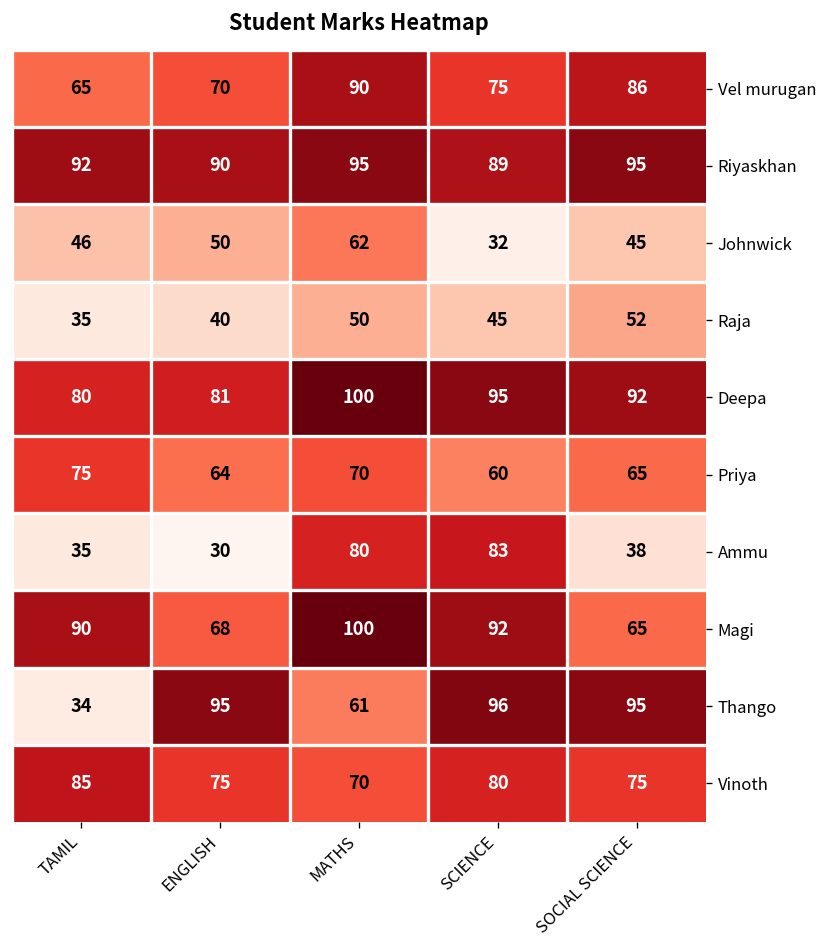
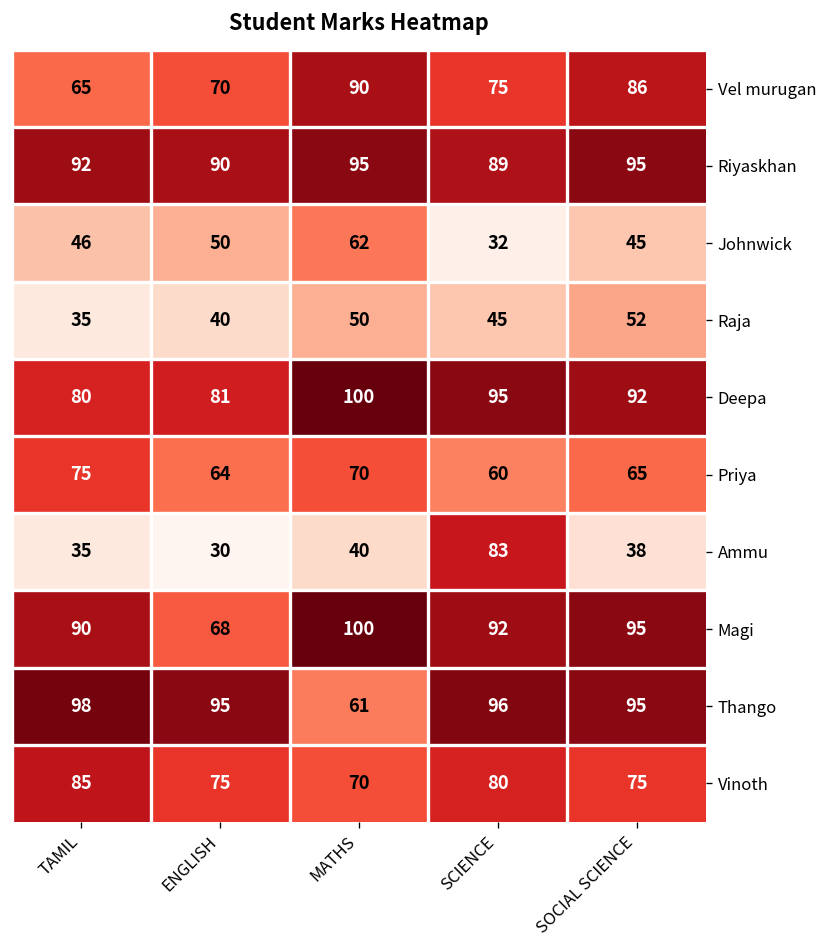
Ammu, MATHS: 80 -> 40
Magi, SOCIAL SCIENCE: 65 -> 95
Thango, TAMIL: 34 -> 98
